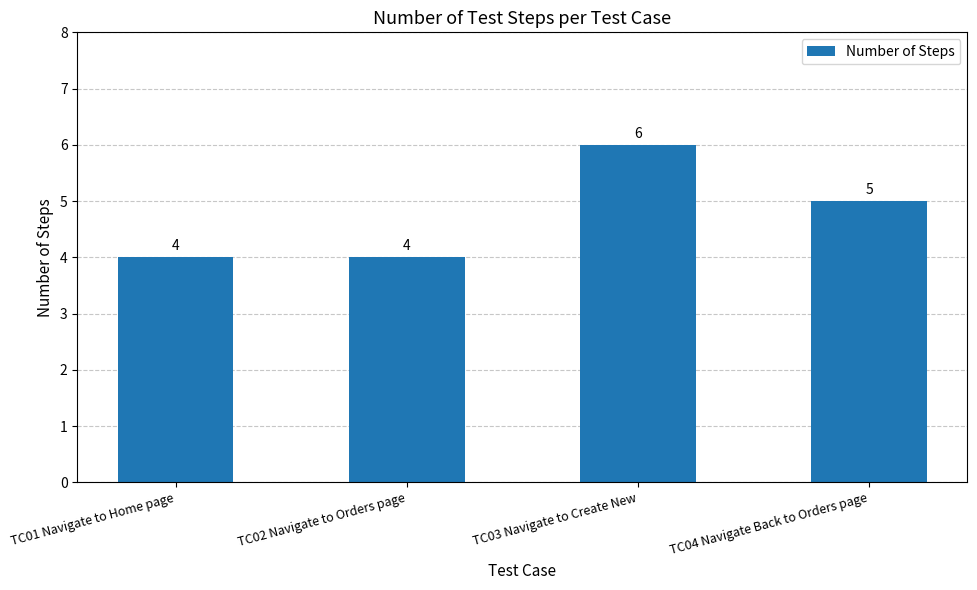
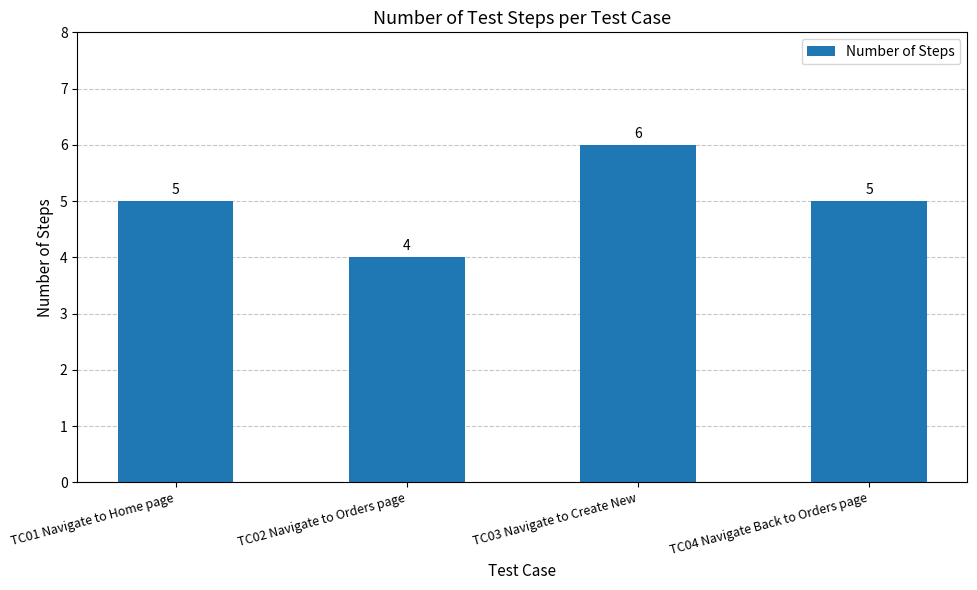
TC01 Navigate to Home page: 4 -> 5
